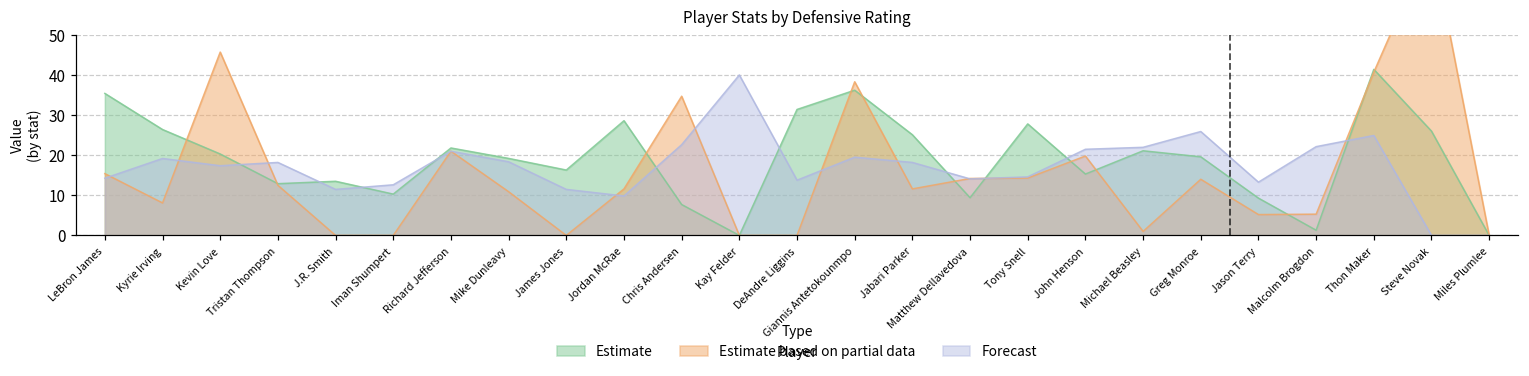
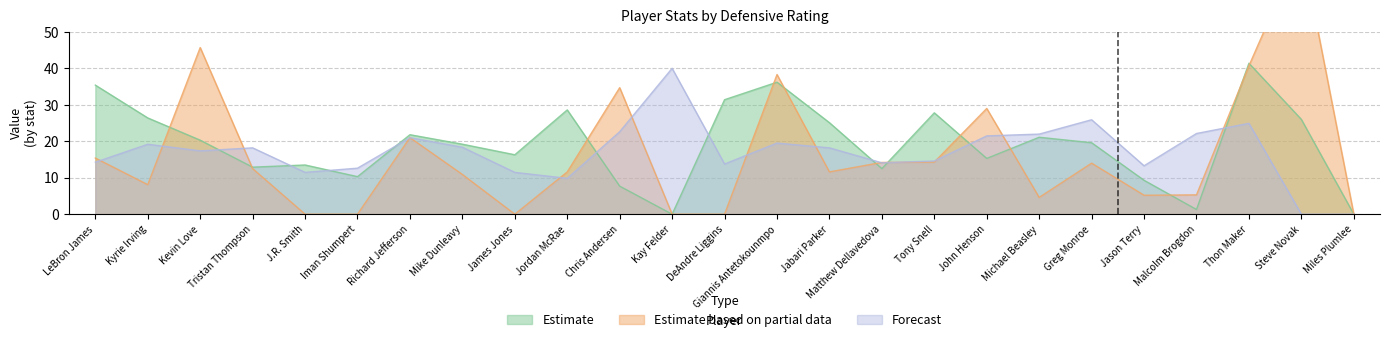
Estimate, Matthew Dellavedova: 9 -> 13
Estimate based on partial data, John Henson: 20 -> 29
Estimate based on partial data, Michael Beasley: 1 -> 5
